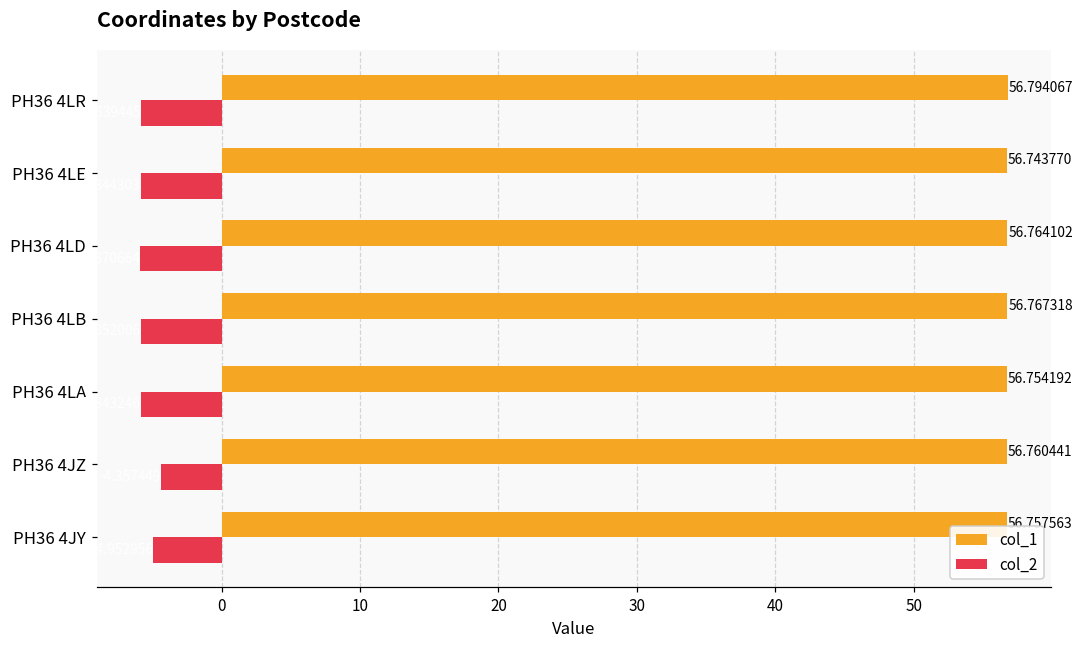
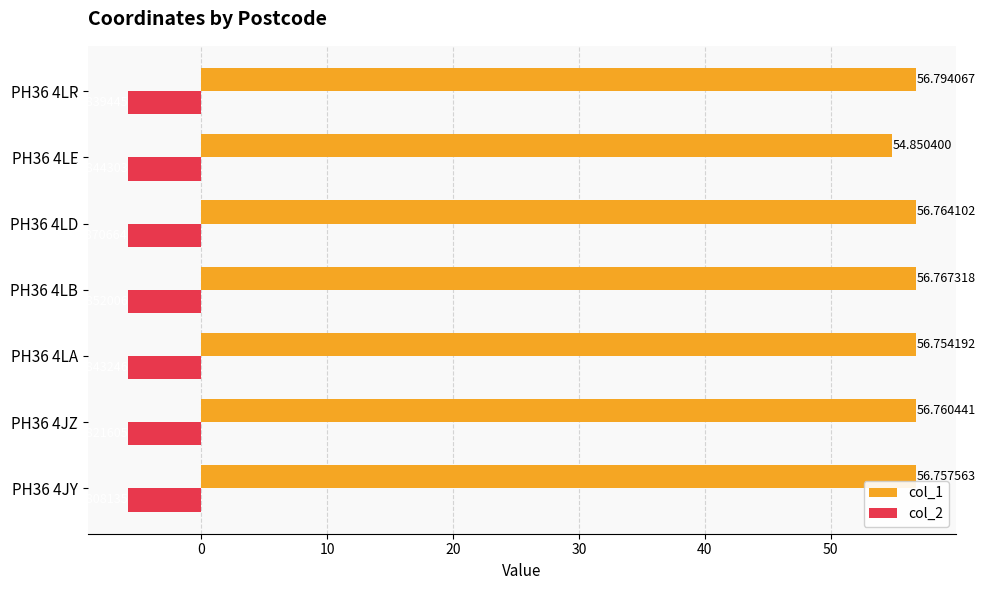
col_1, PH36 4LE: 56.743770 -> 54.850400
col_2, PH36 4JZ: -4.4 -> -5.8
col_2, PH36 4JY: -5.0 -> -5.8
